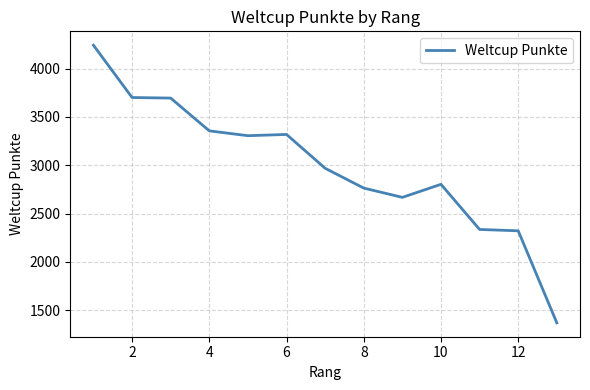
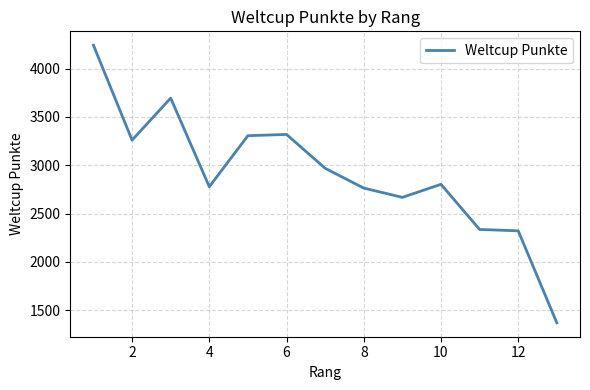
2: 3700 -> 3300
4: 3400 -> 2800
